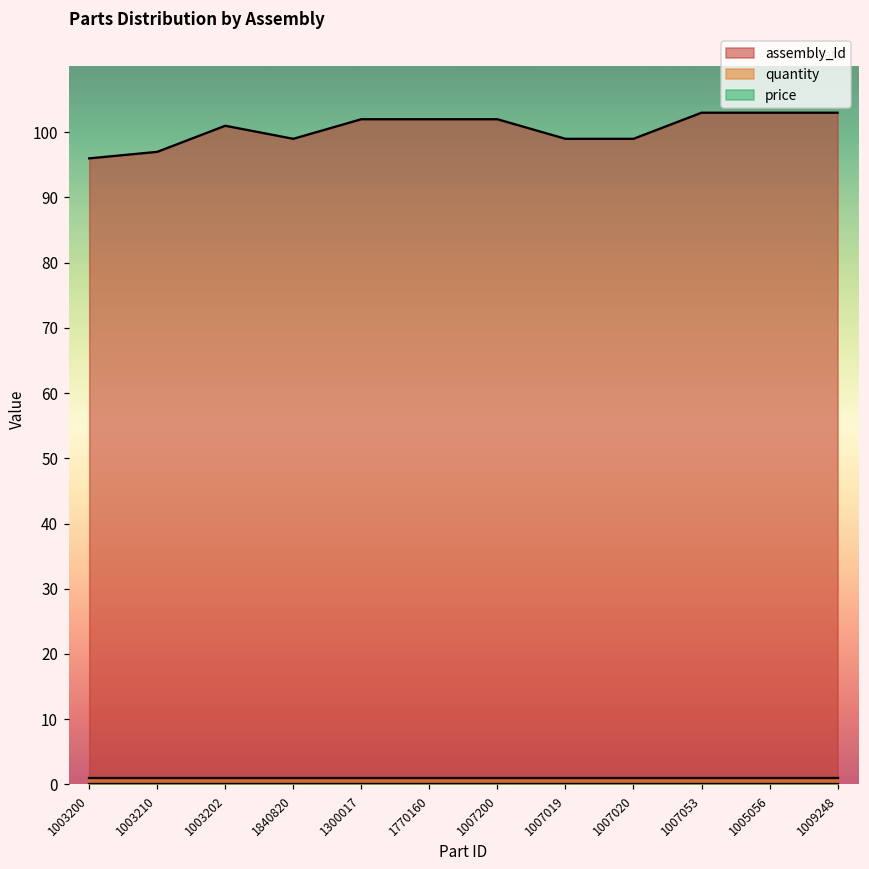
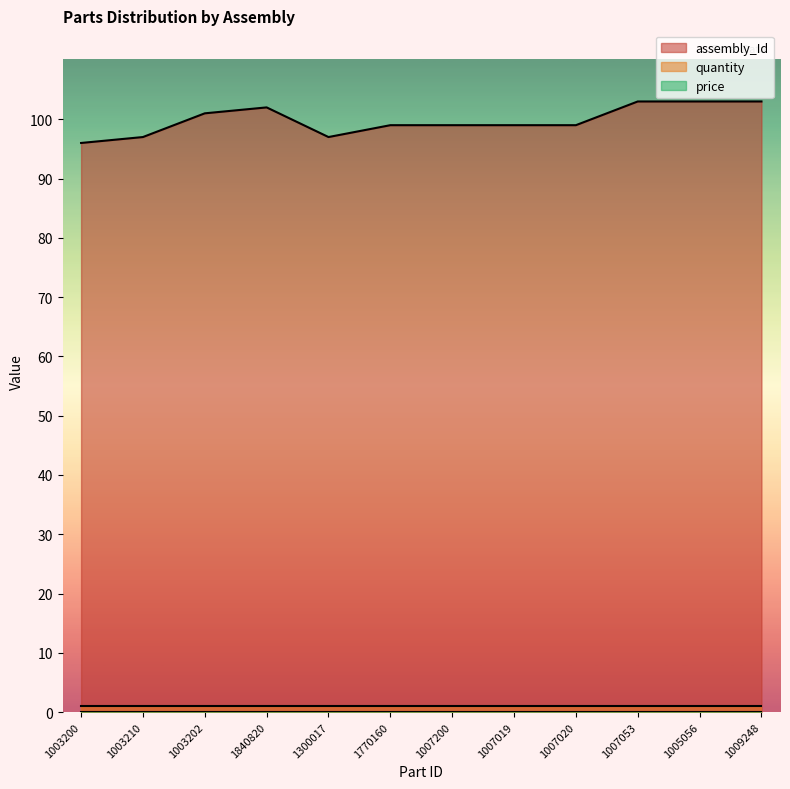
assembly_Id, 1840820: 99 -> 102
assembly_Id, 1300017: 102 -> 97
assembly_Id, 1770160: 102 -> 99
assembly_Id, 1007200: 102 -> 99
